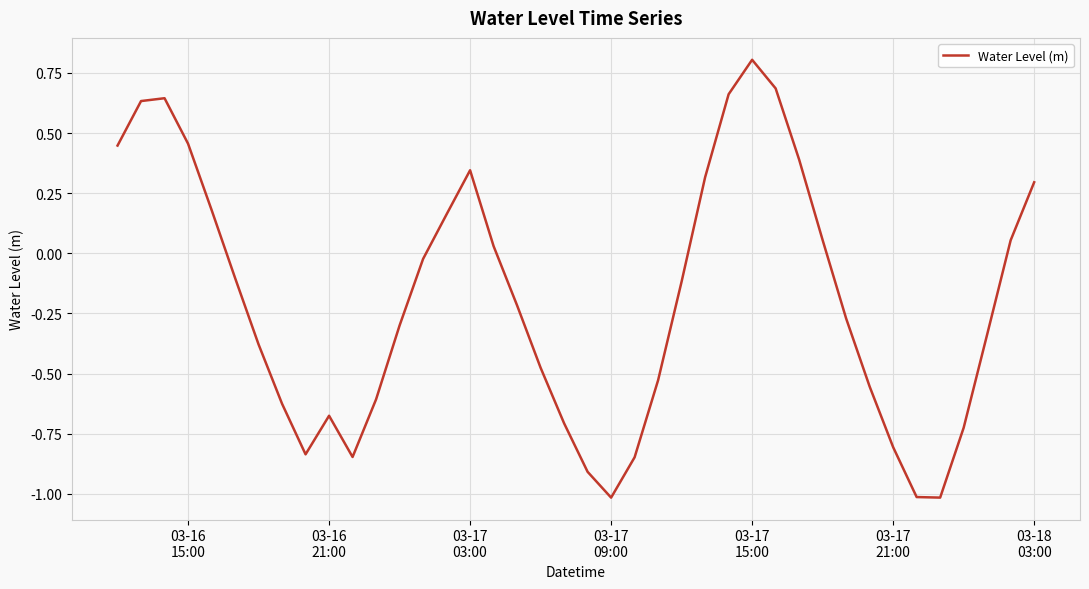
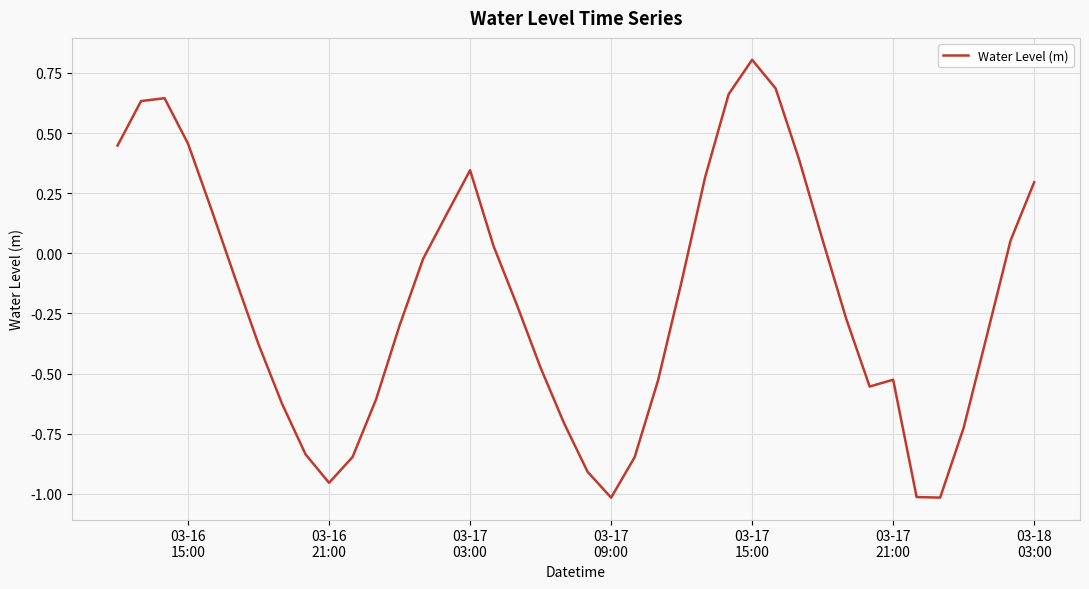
03-16 21:00: -0.68 -> -0.95
03-17 21:00: -0.81 -> -0.53
